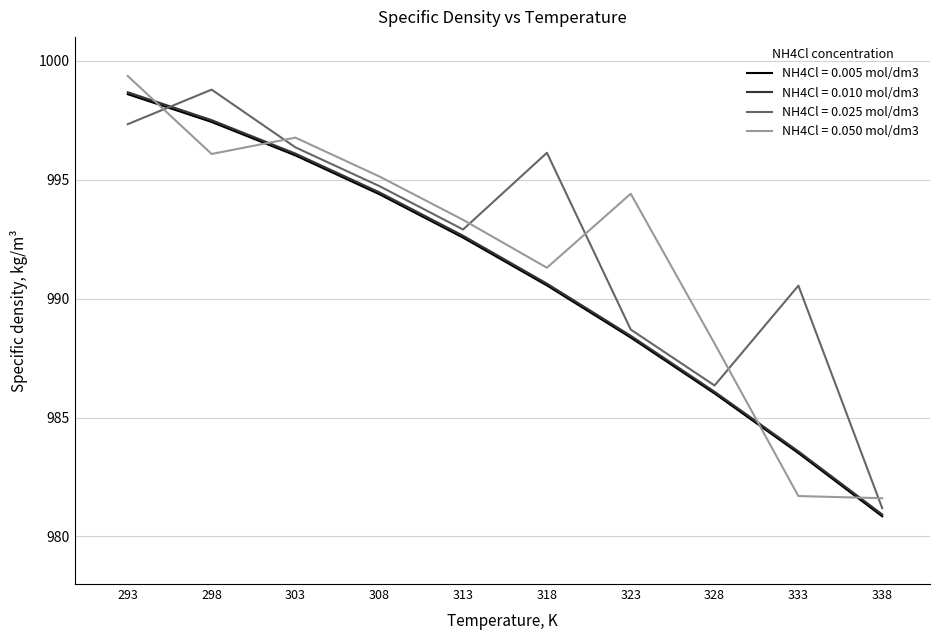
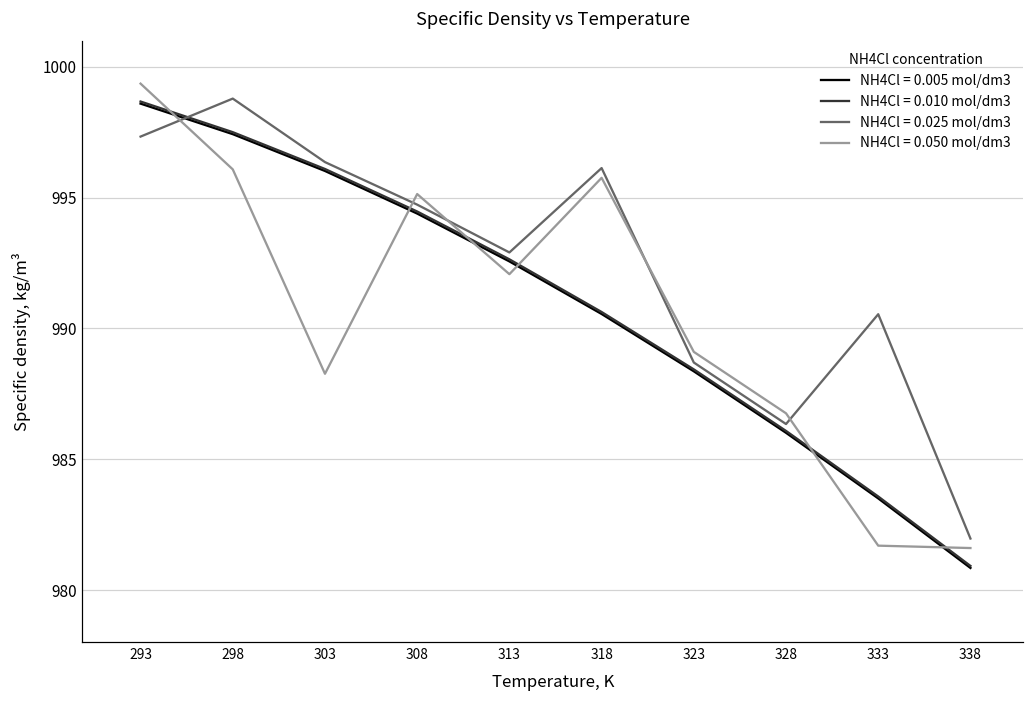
NH4Cl = 0.050 mol/dm3, 303: 996.8 -> 988.3
NH4Cl = 0.050 mol/dm3, 313: 993.3 -> 992.1
NH4Cl = 0.050 mol/dm3, 318: 991.3 -> 995.8
NH4Cl = 0.050 mol/dm3, 323: 994.4 -> 989.1
NH4Cl = 0.050 mol/dm3, 328: 988.1 -> 986.8
NH4Cl = 0.025 mol/dm3, 338: 981.2 -> 982.0
